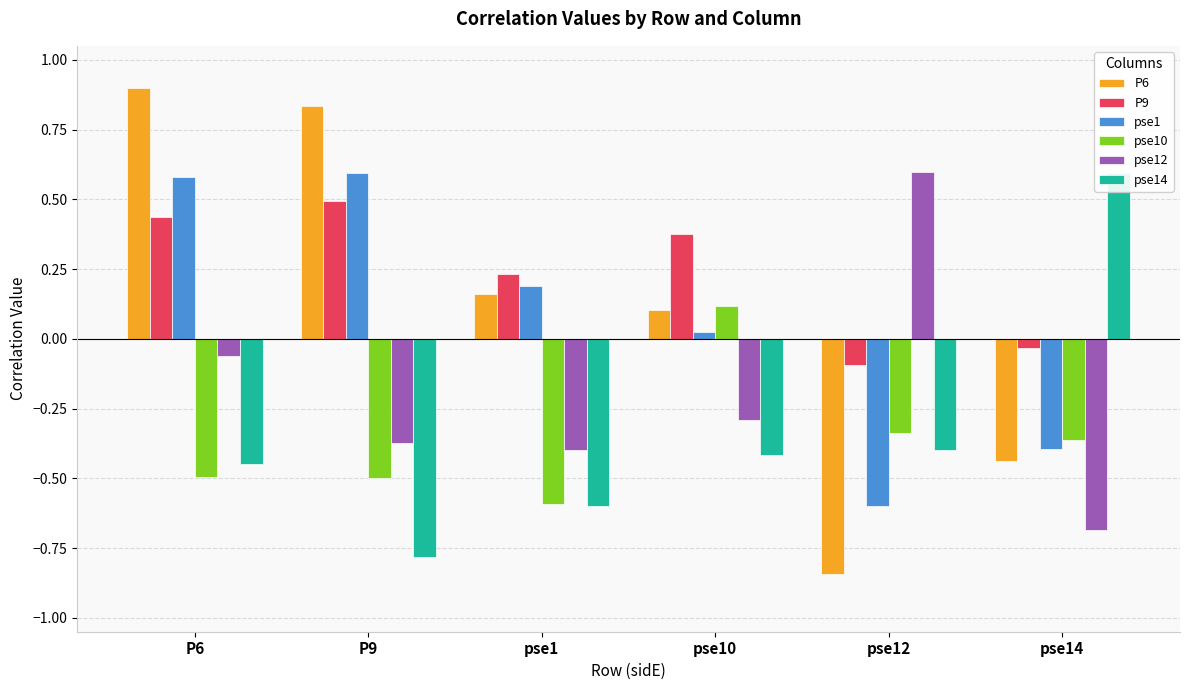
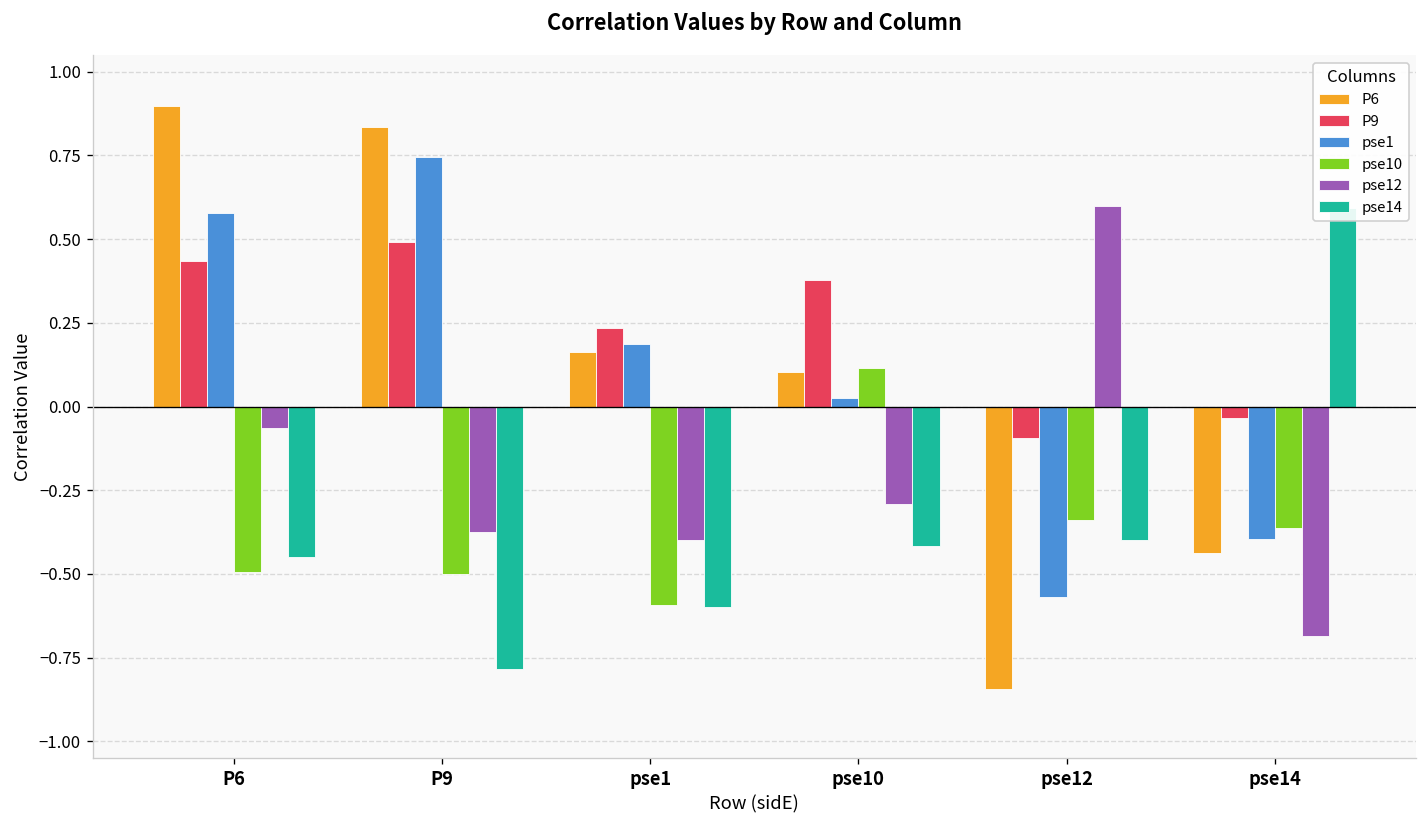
pse1, P9: 0.59 -> 0.75
pse1, pse12: -0.60 -> -0.57
